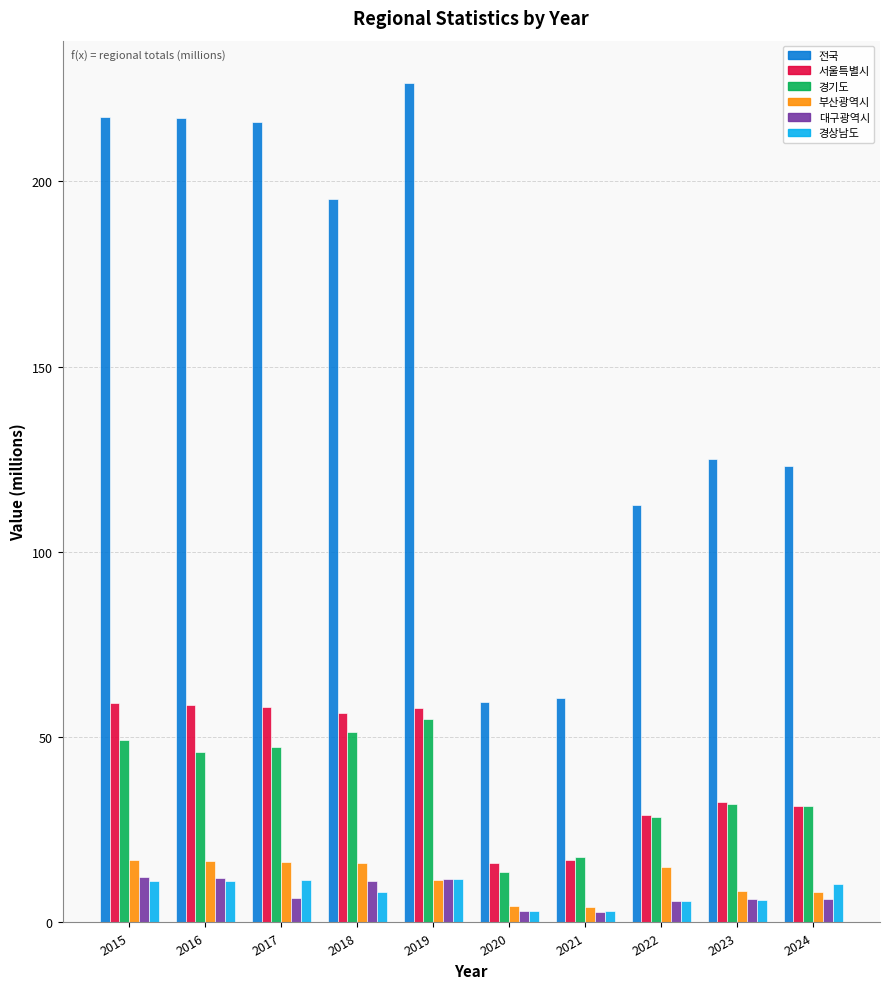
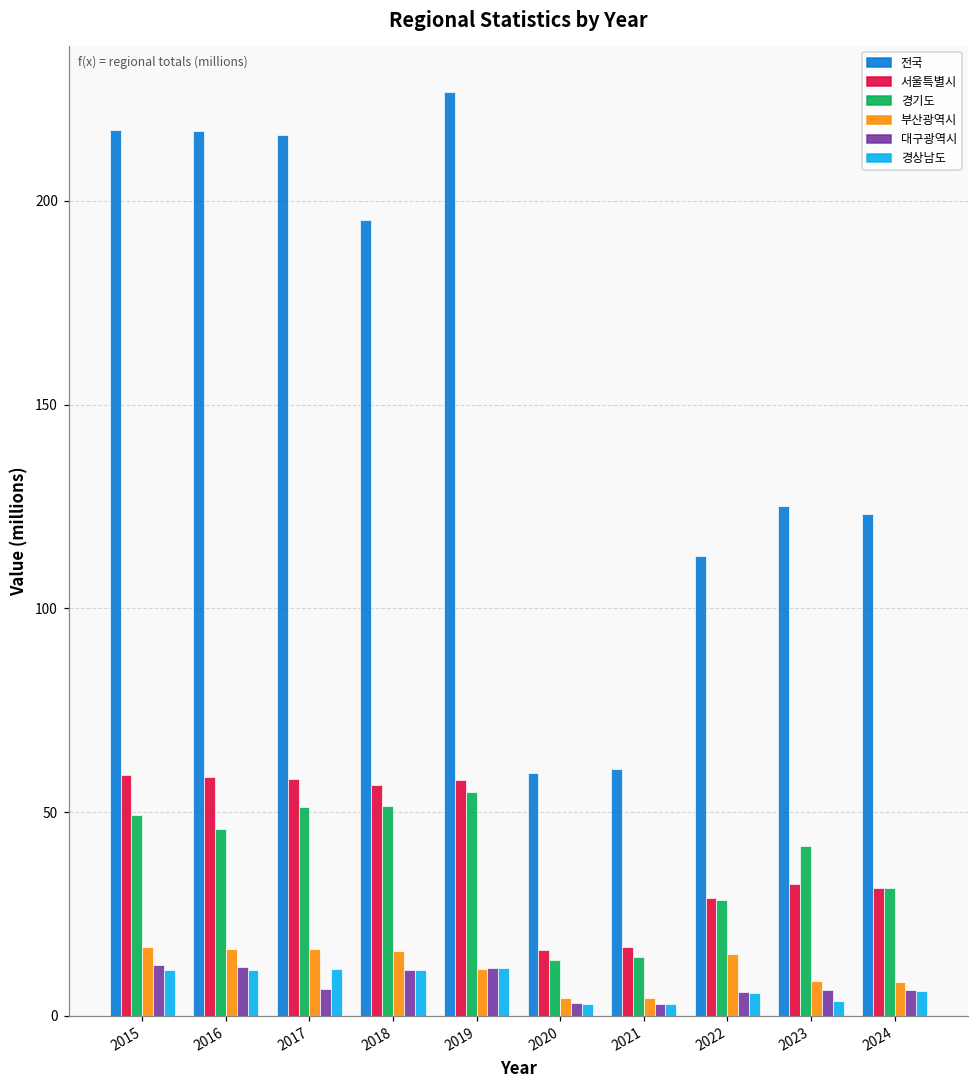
경기도, 2017: 47 -> 51
경상남도, 2018: 8 -> 11
경기도, 2021: 18 -> 14
경기도, 2023: 32 -> 42
경상남도, 2023: 6 -> 4
경상남도, 2024: 10 -> 6
